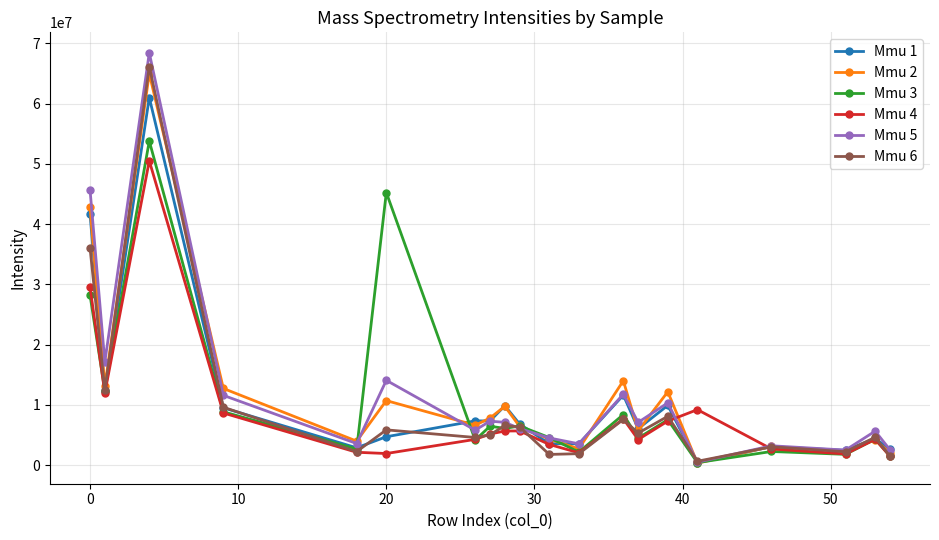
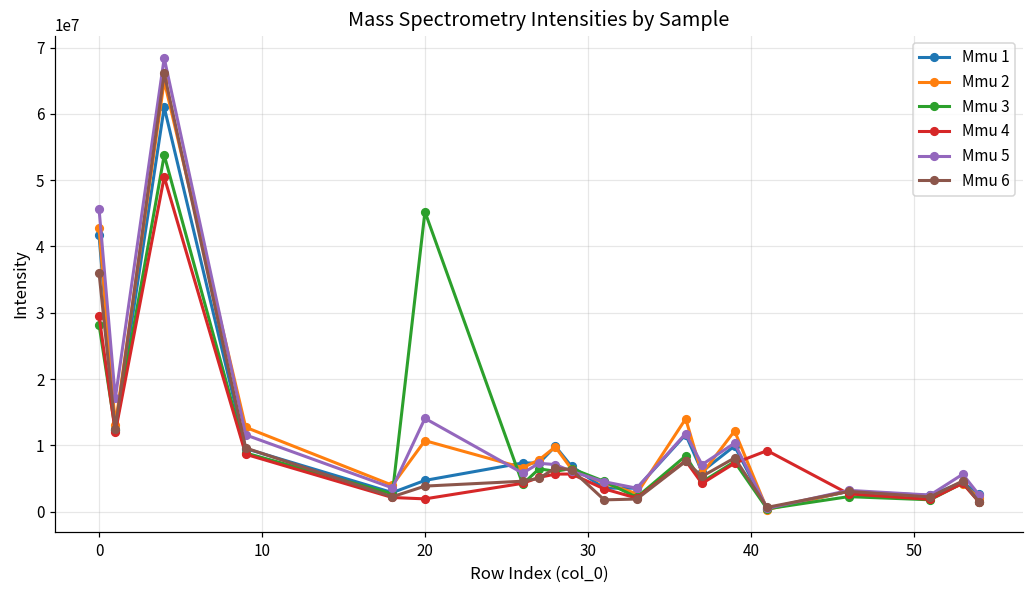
Mmu 6, 20: 6000000 -> 4000000
